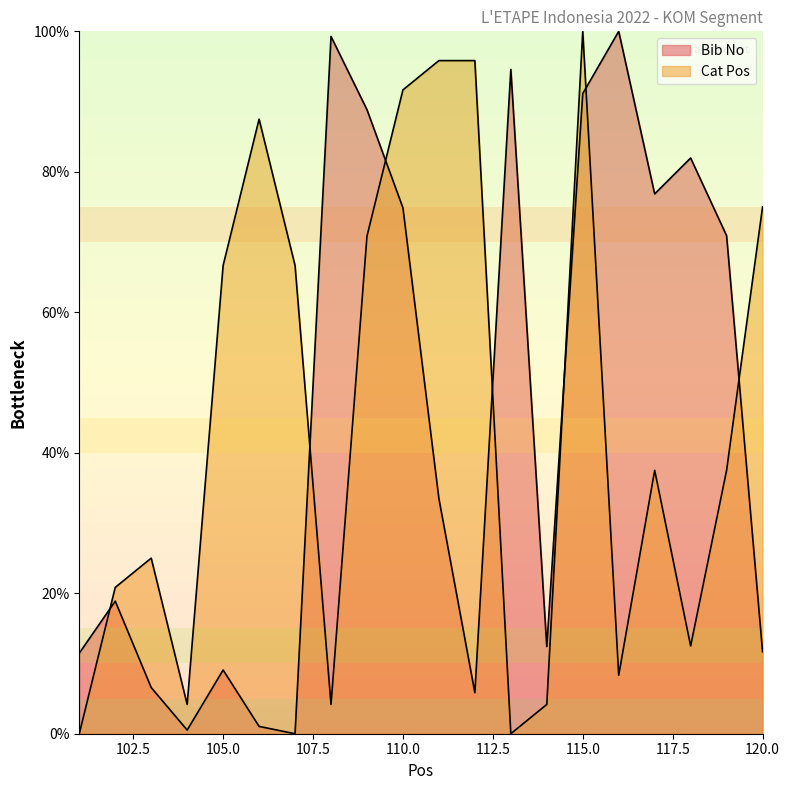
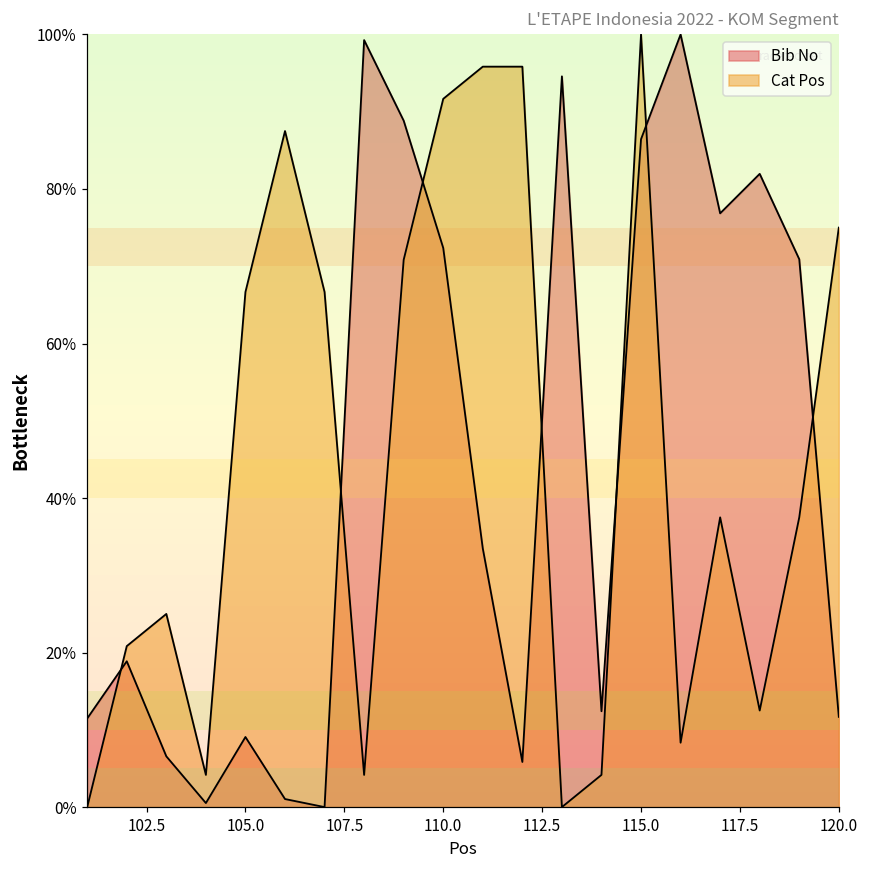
Bib No, 110.0: 75% -> 72%
Bib No, 115.0: 91% -> 86%
